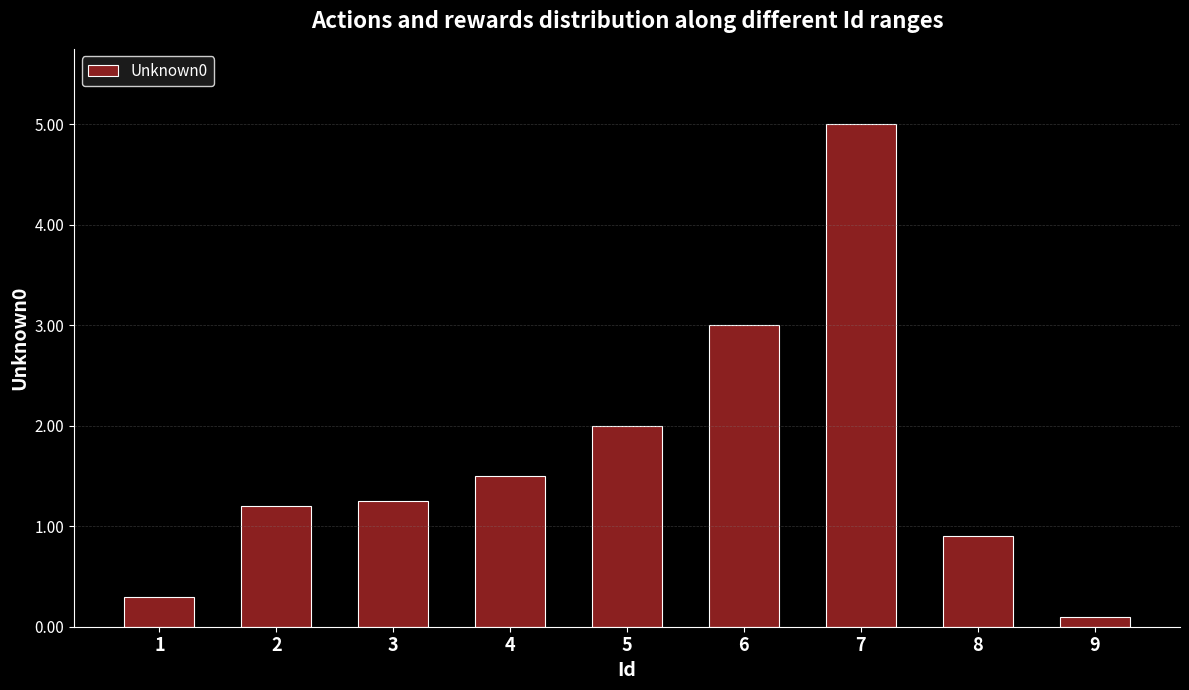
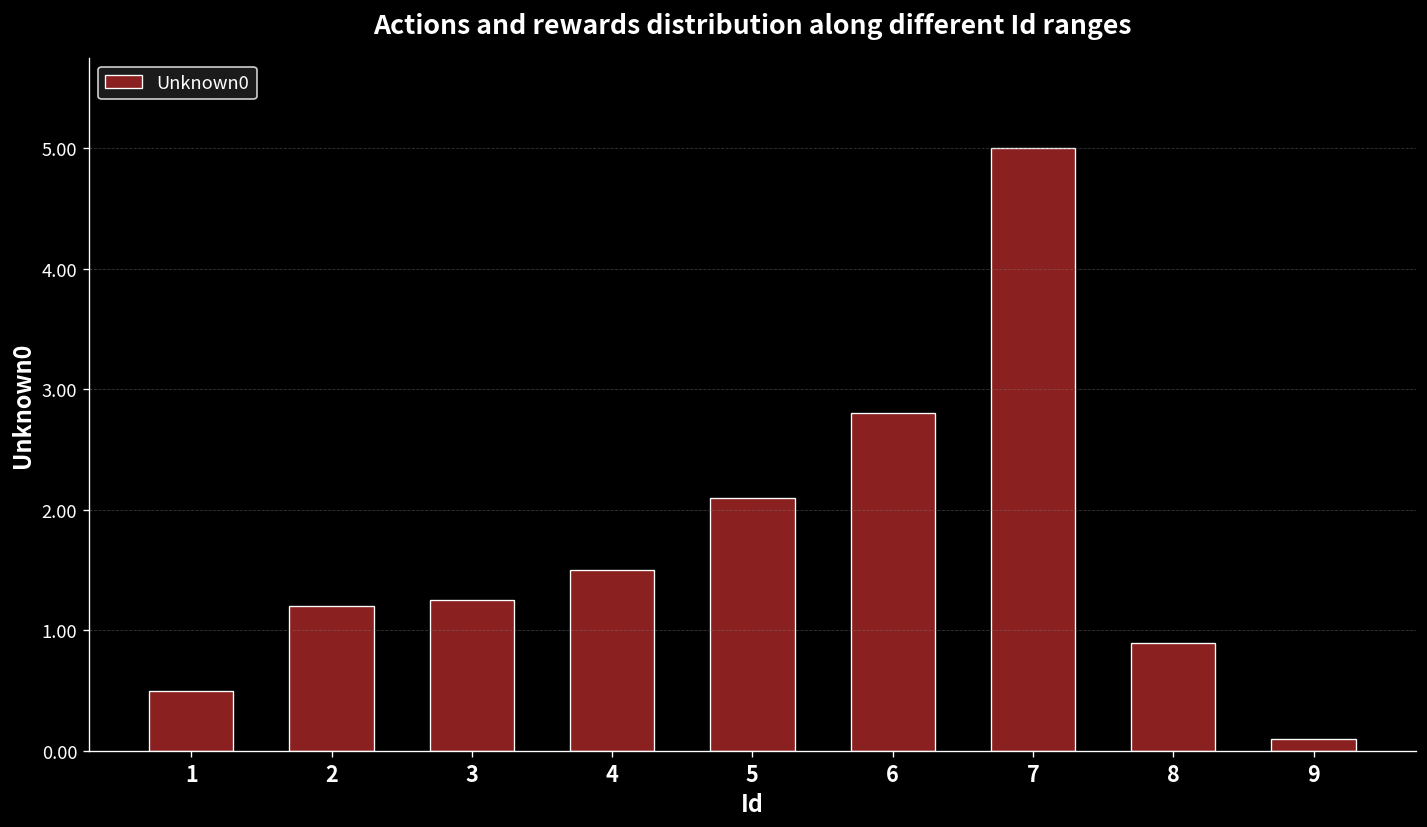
1: 0.3 -> 0.5
5: 2.0 -> 2.1
6: 3.0 -> 2.8
